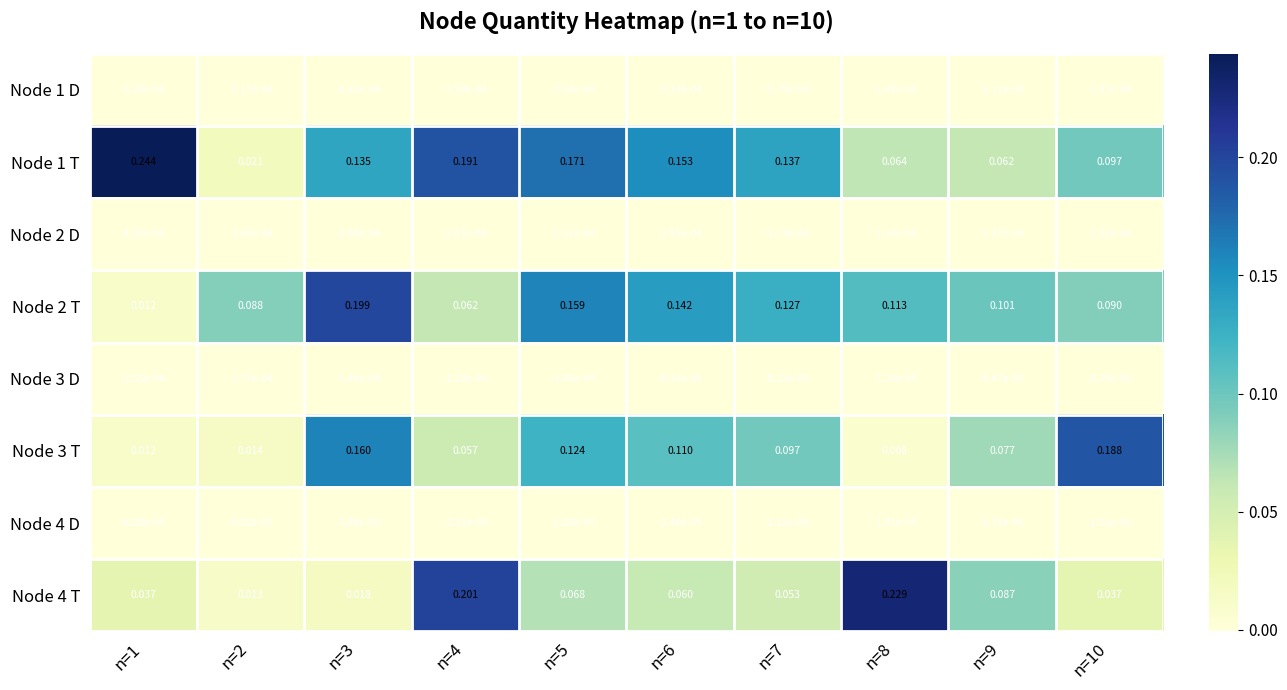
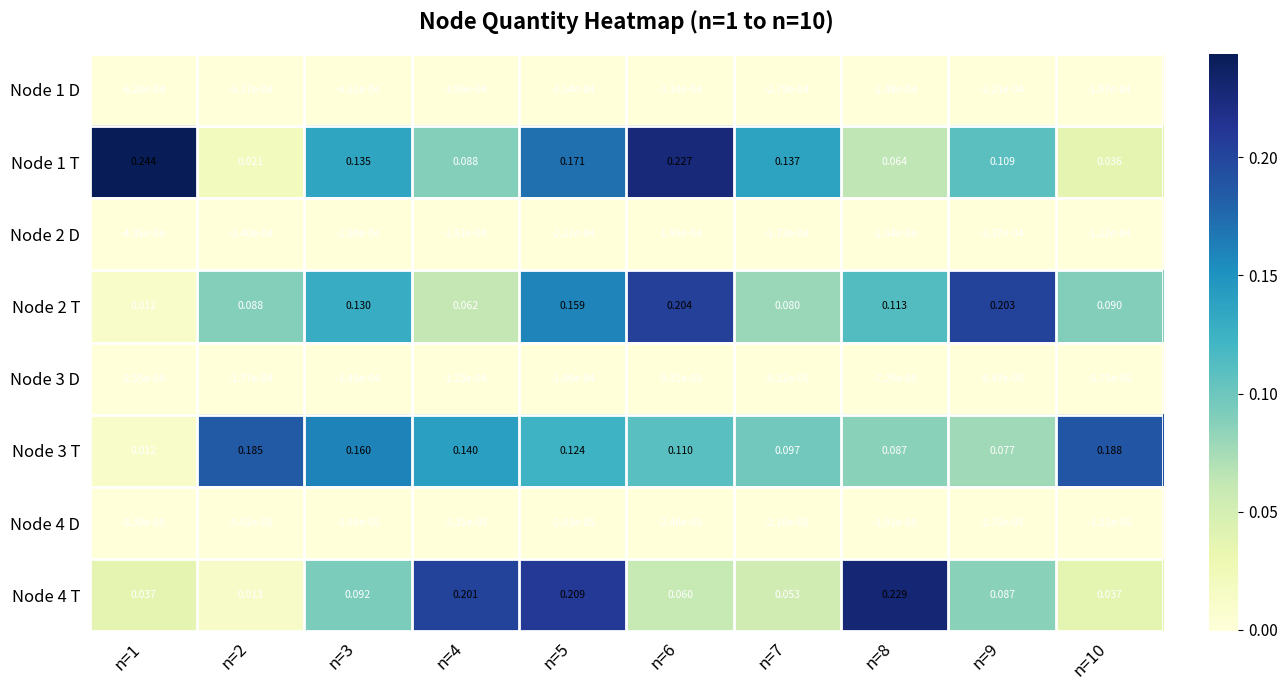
Node 1 T, n=4: 0.191 -> 0.088
Node 1 T, n=6: 0.153 -> 0.227
Node 1 T, n=9: 0.062 -> 0.109
Node 1 T, n=10: 0.097 -> 0.036
Node 2 T, n=3: 0.199 -> 0.130
Node 2 T, n=6: 0.142 -> 0.204
Node 2 T, n=7: 0.127 -> 0.080
Node 2 T, n=9: 0.101 -> 0.203
Node 3 T, n=2: 0.014 -> 0.185
Node 3 T, n=4: 0.057 -> 0.140
Node 3 T, n=8: 0.008 -> 0.087
Node 4 T, n=3: 0.018 -> 0.092
Node 4 T, n=5: 0.068 -> 0.209
